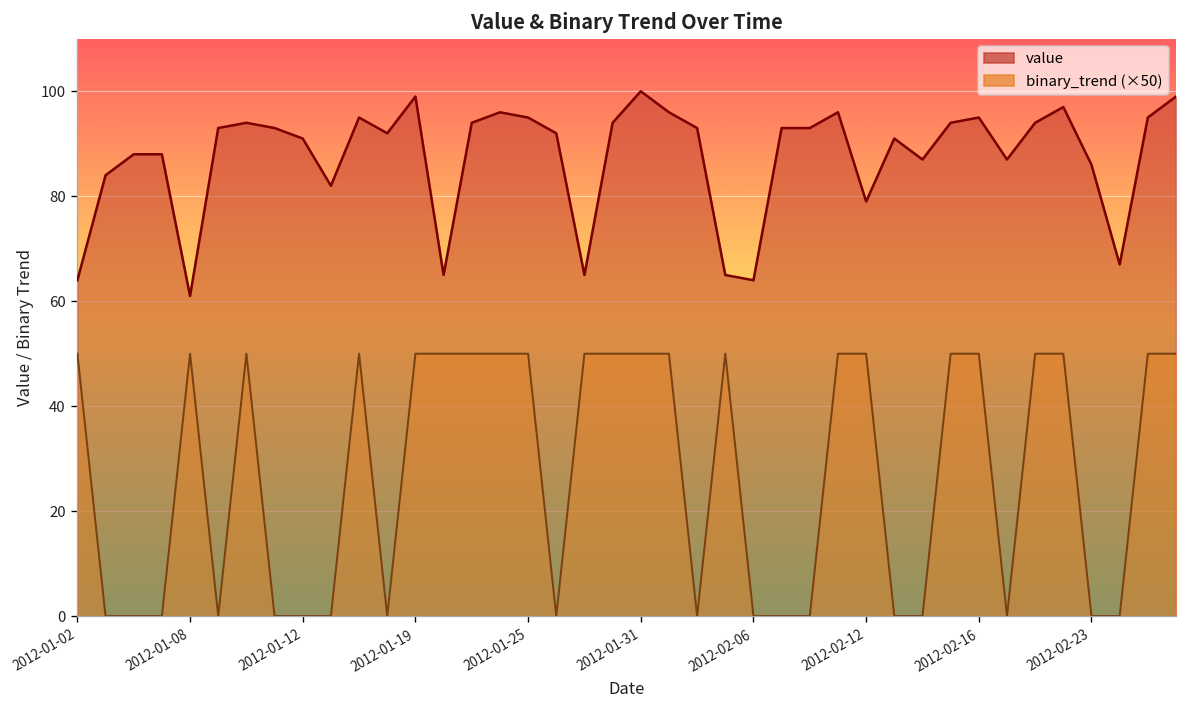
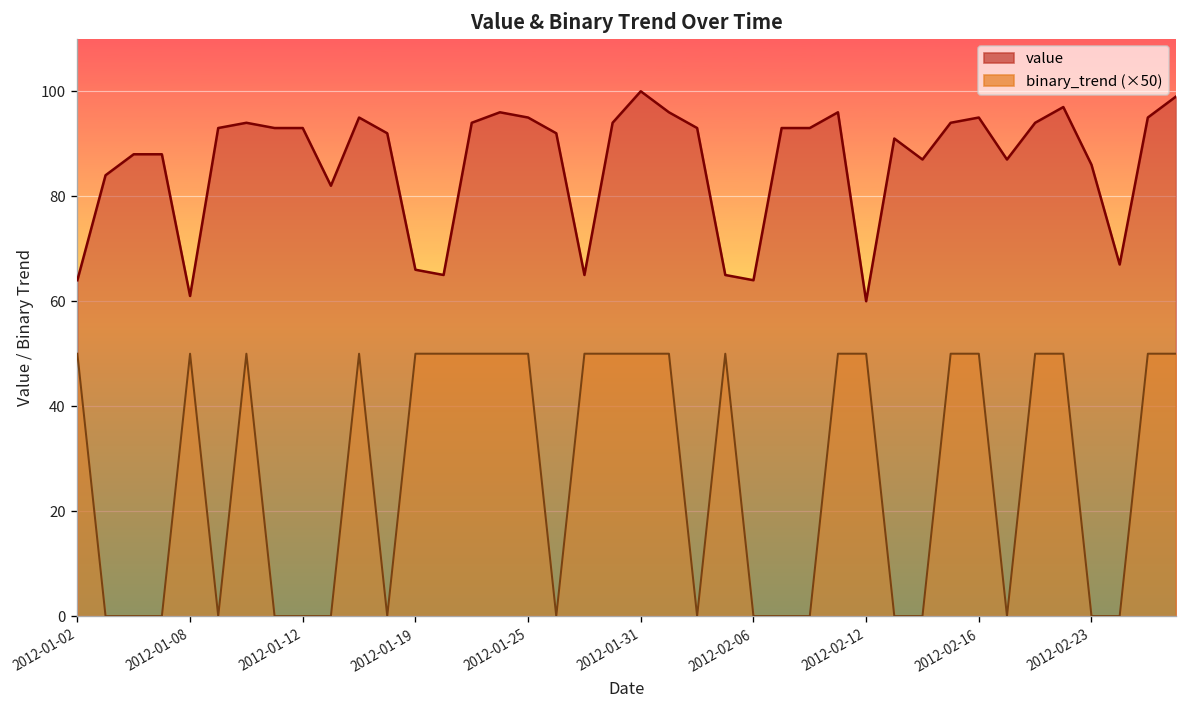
value, 2012-01-12: 91 -> 93
value, 2012-01-19: 99 -> 66
value, 2012-02-12: 79 -> 60
